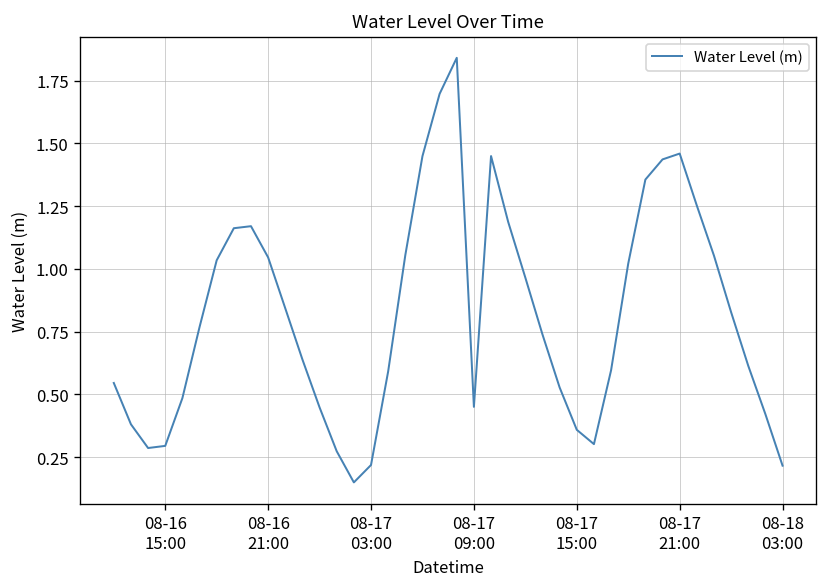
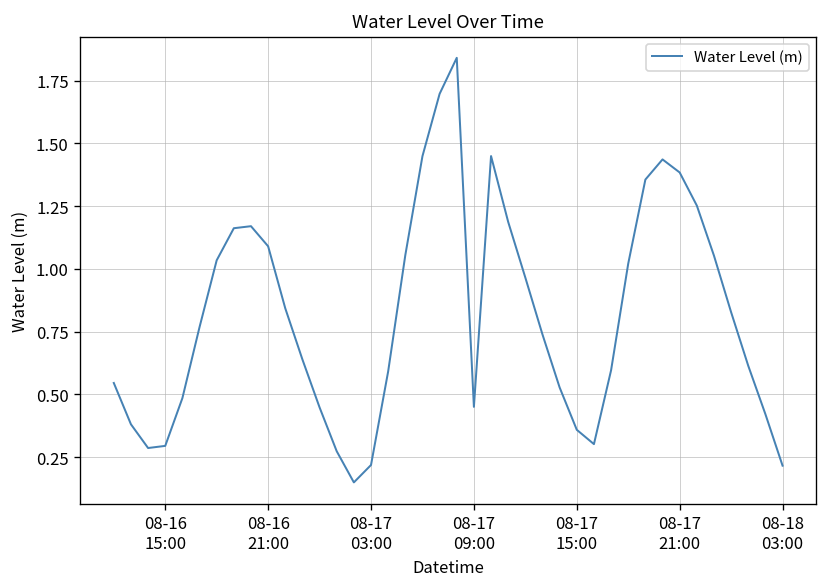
08-16 21:00: 1.05 -> 1.09
08-17 21:00: 1.46 -> 1.38
